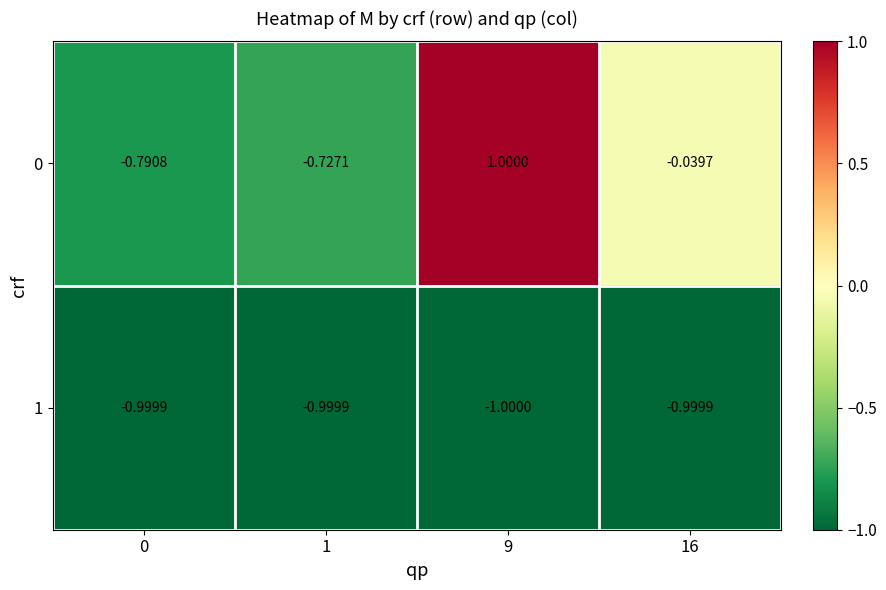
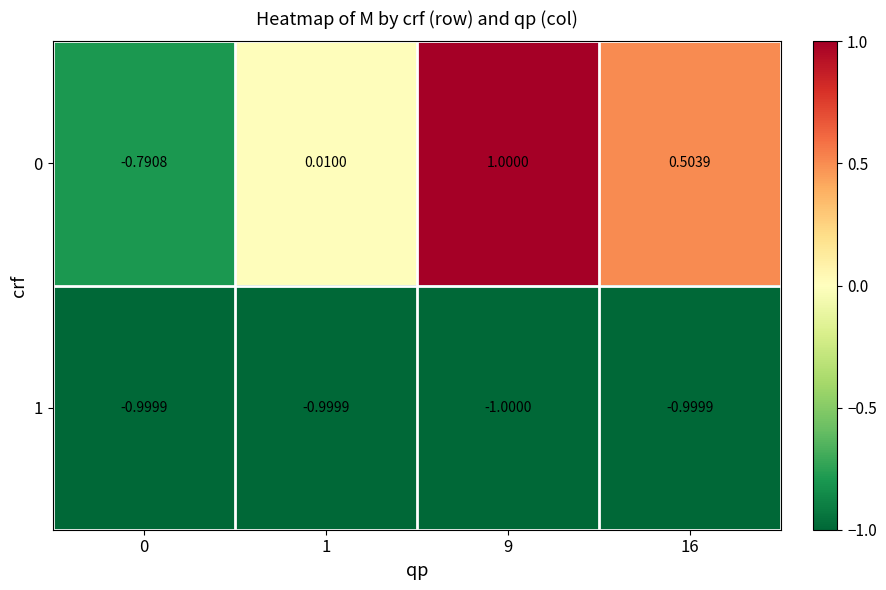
0, 1: -0.7271 -> 0.0100
0, 16: -0.0397 -> 0.5039
